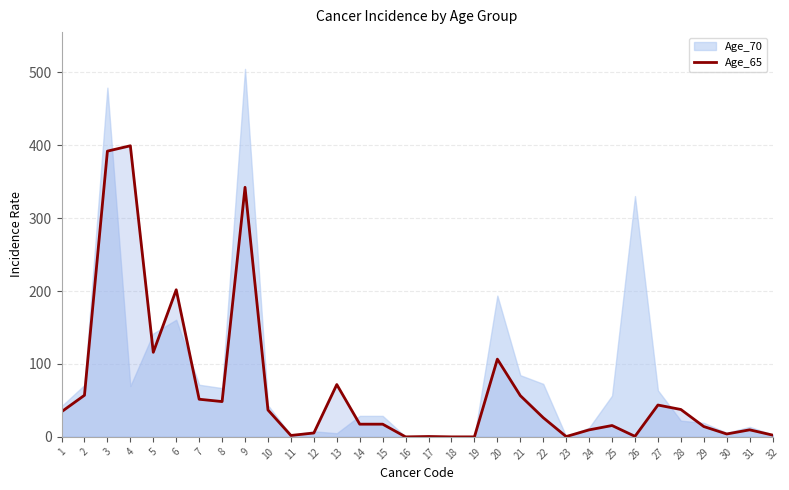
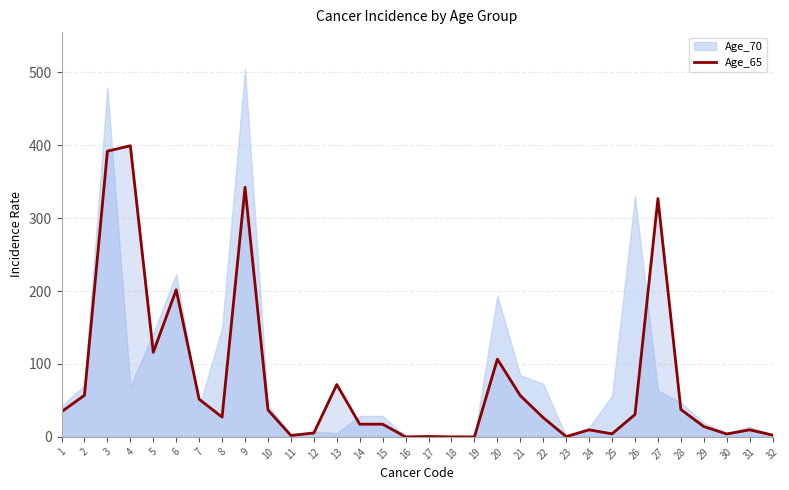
Age_70, 6: 160 -> 220
Age_70, 7: 70 -> 40
Age_65, 8: 50 -> 30
Age_70, 8: 70 -> 150
Age_65, 25: 20 -> 0
Age_65, 26: 0 -> 30
Age_65, 27: 40 -> 330
Age_70, 28: 20 -> 50
